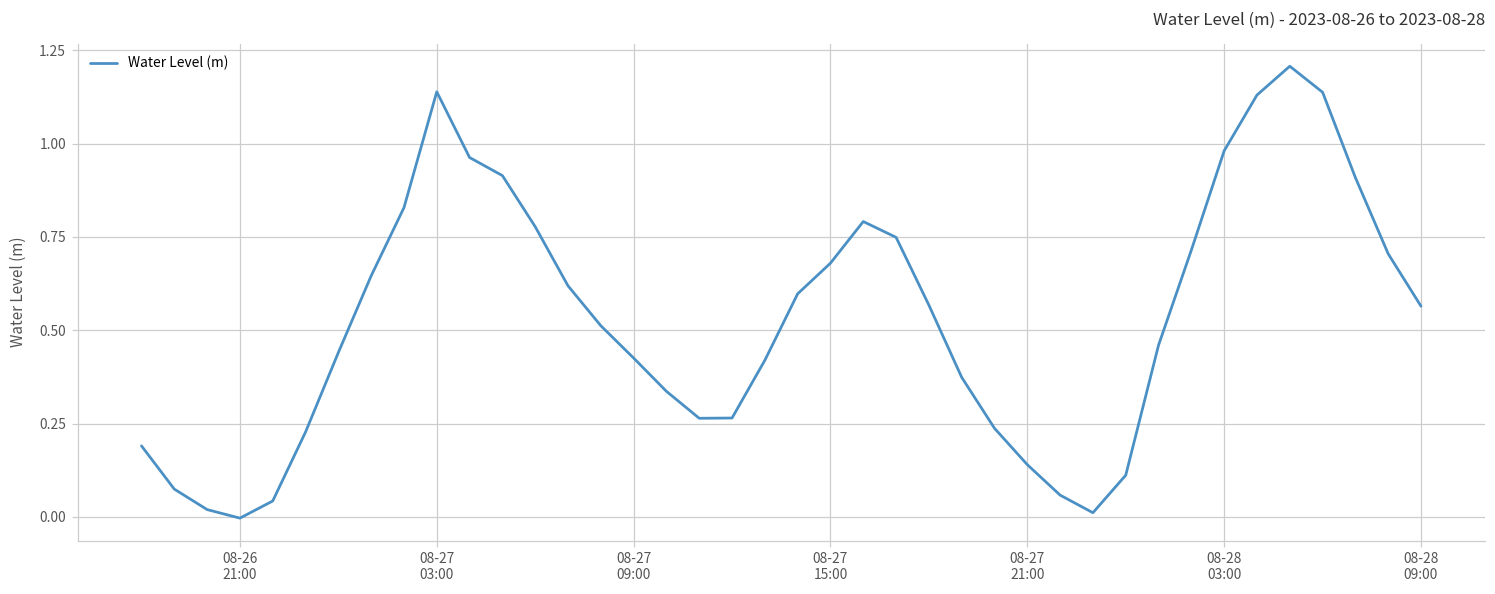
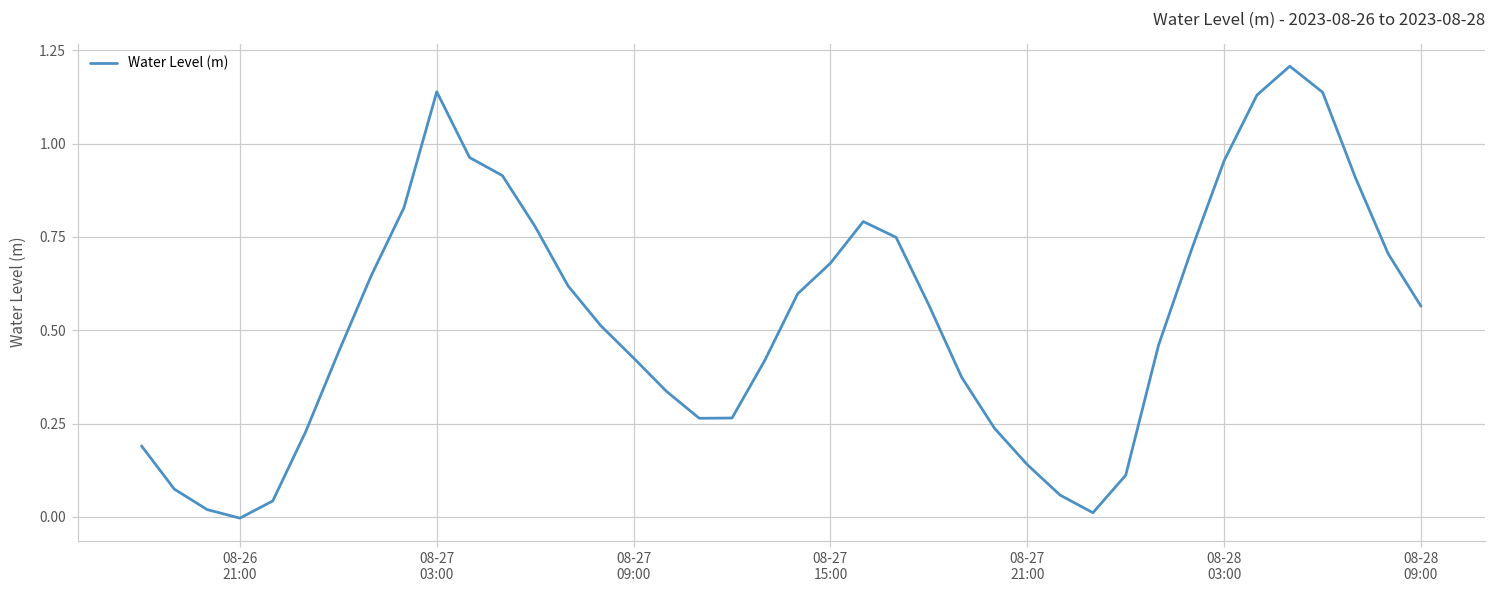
08-28 03:00: 0.98 -> 0.95
